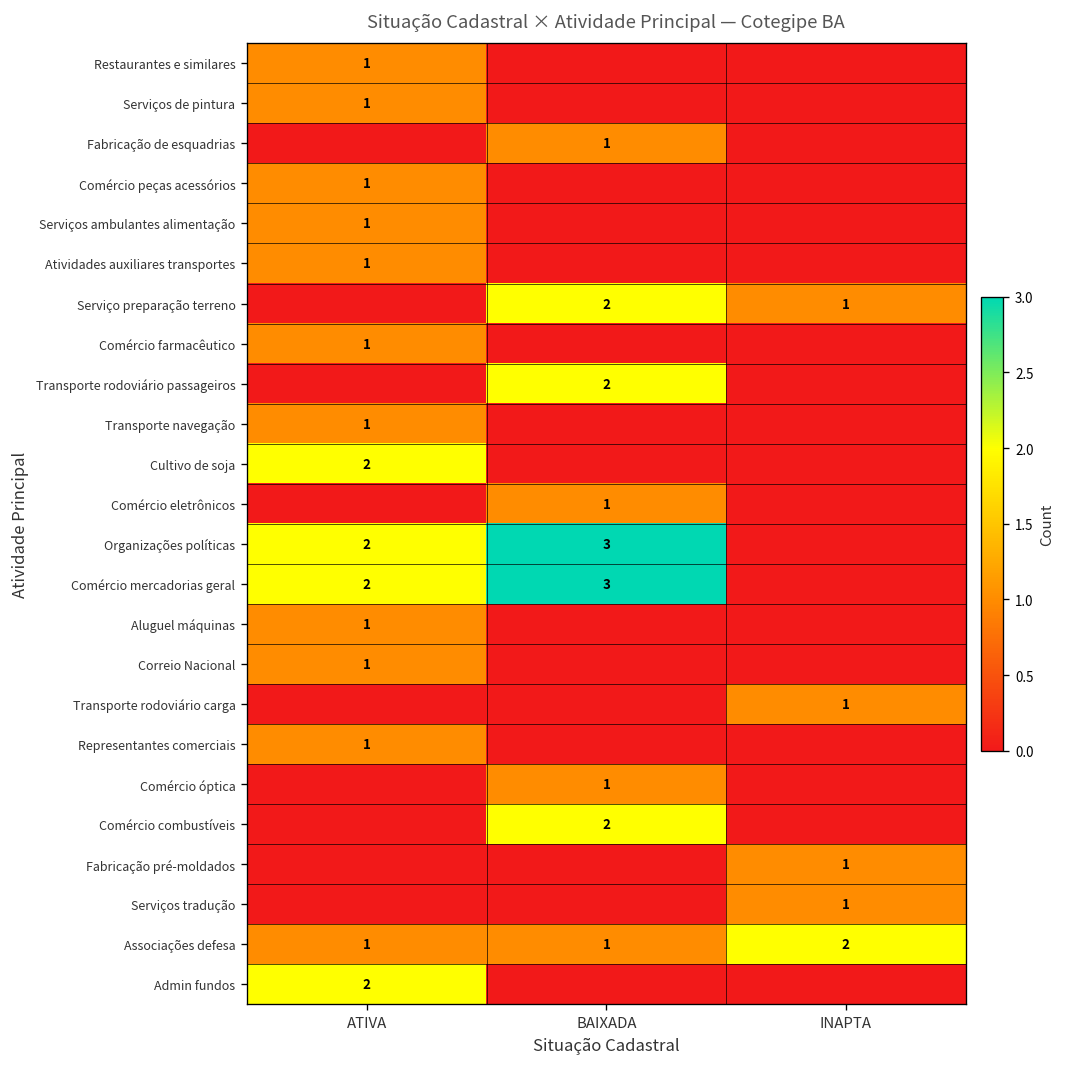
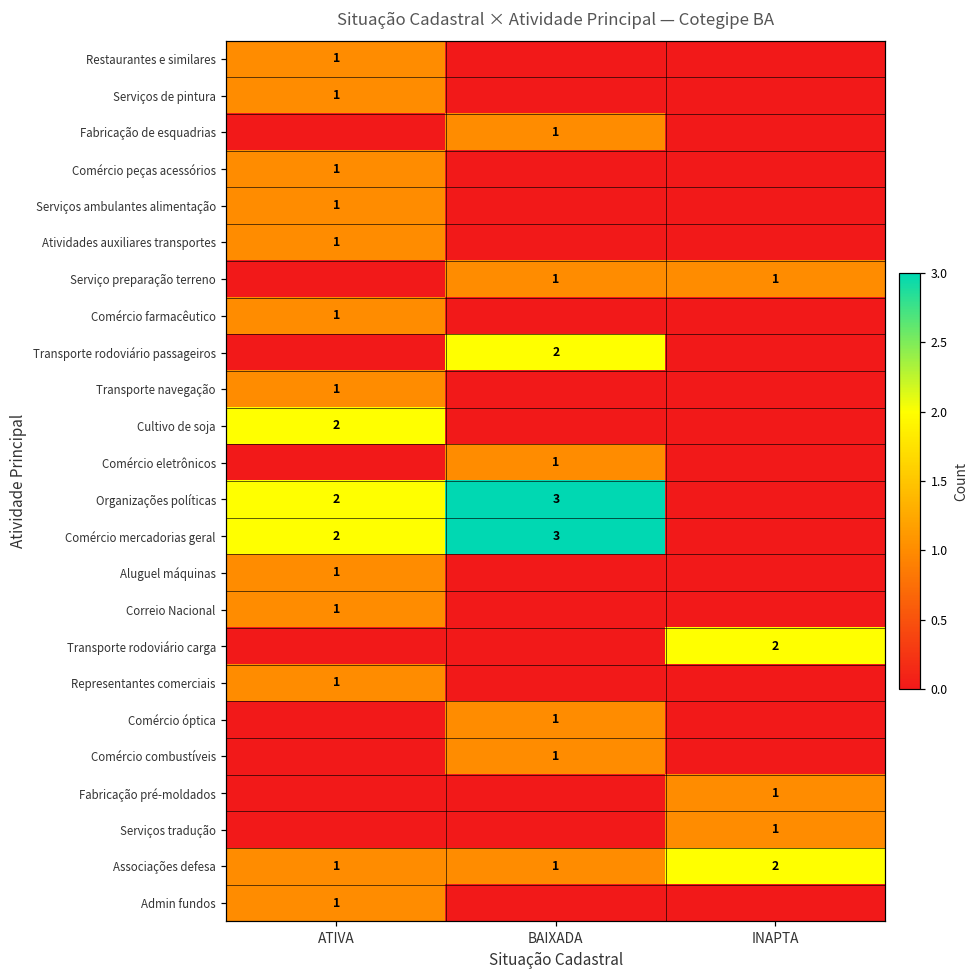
Serviço preparação terreno, BAIXADA: 2 -> 1
Transporte rodoviário carga, INAPTA: 1 -> 2
Comércio combustíveis, BAIXADA: 2 -> 1
Admin fundos, ATIVA: 2 -> 1
